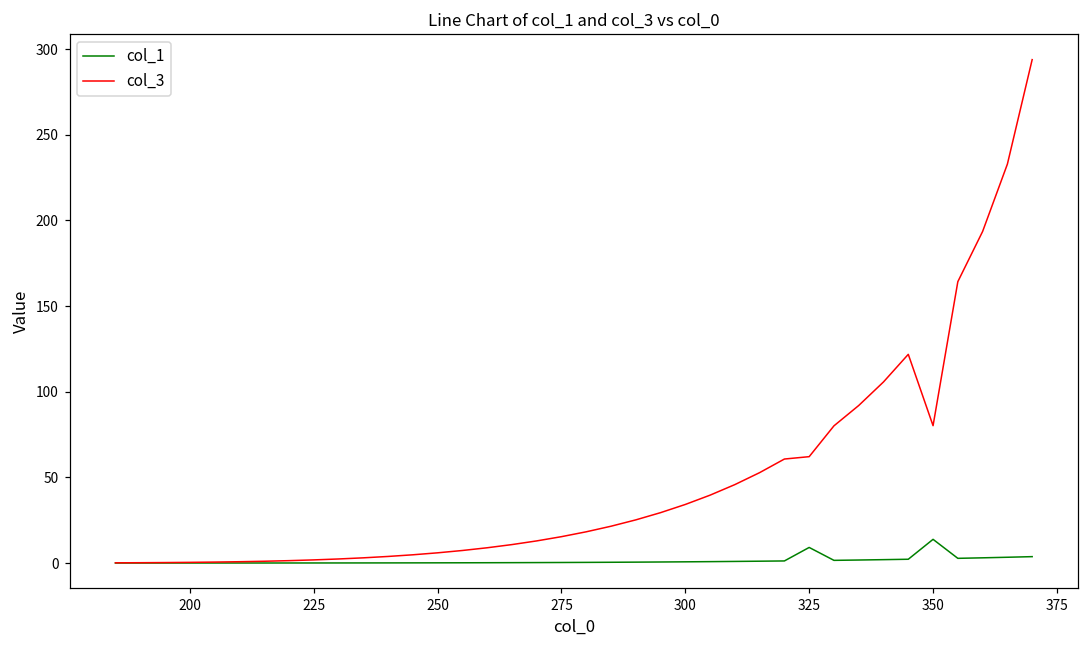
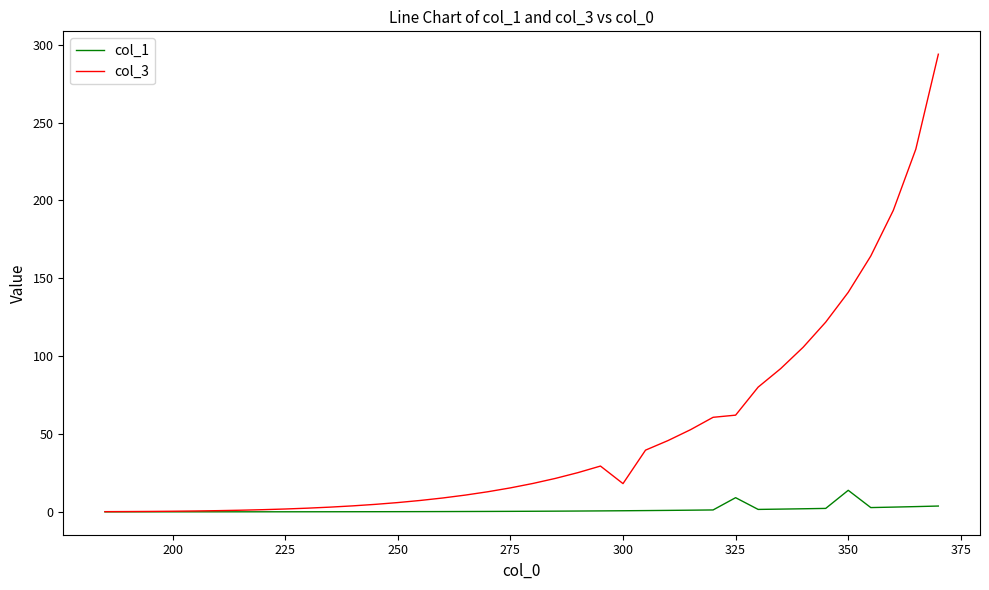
col_3, 300: 34 -> 18
col_3, 350: 80 -> 141
